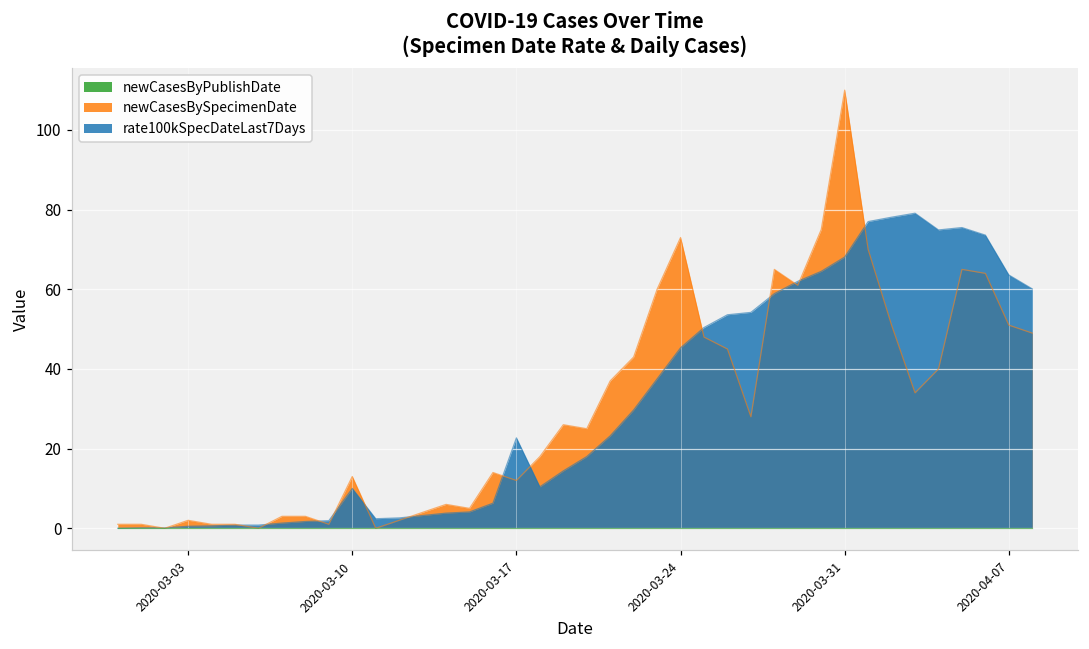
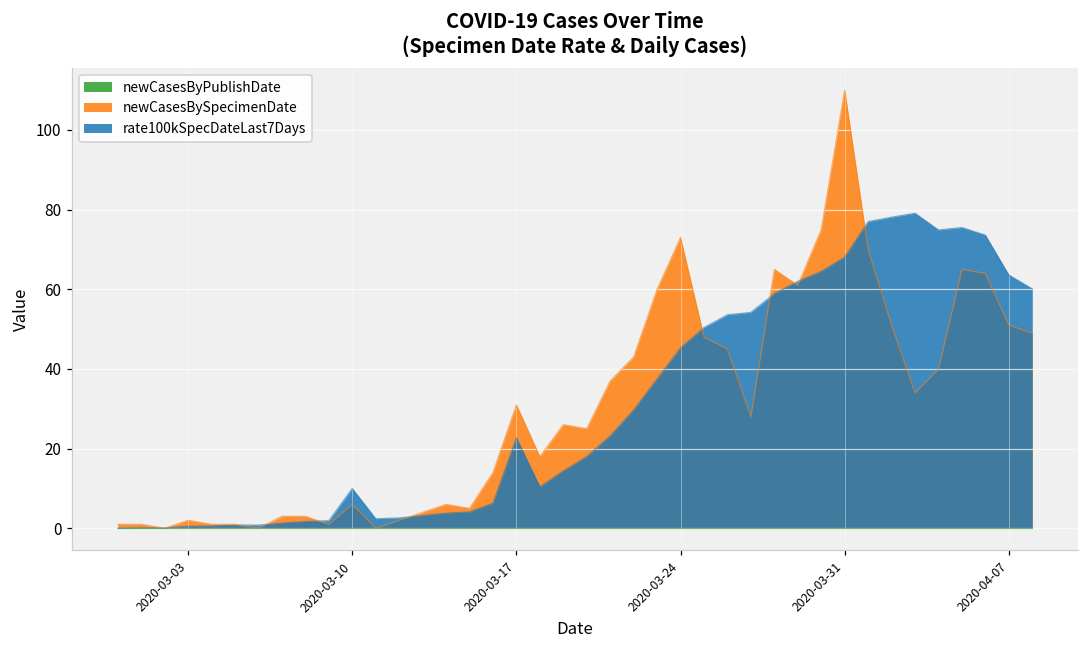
newCasesBySpecimenDate, 2020-03-10: 13 -> 6
newCasesBySpecimenDate, 2020-03-17: 12 -> 31
